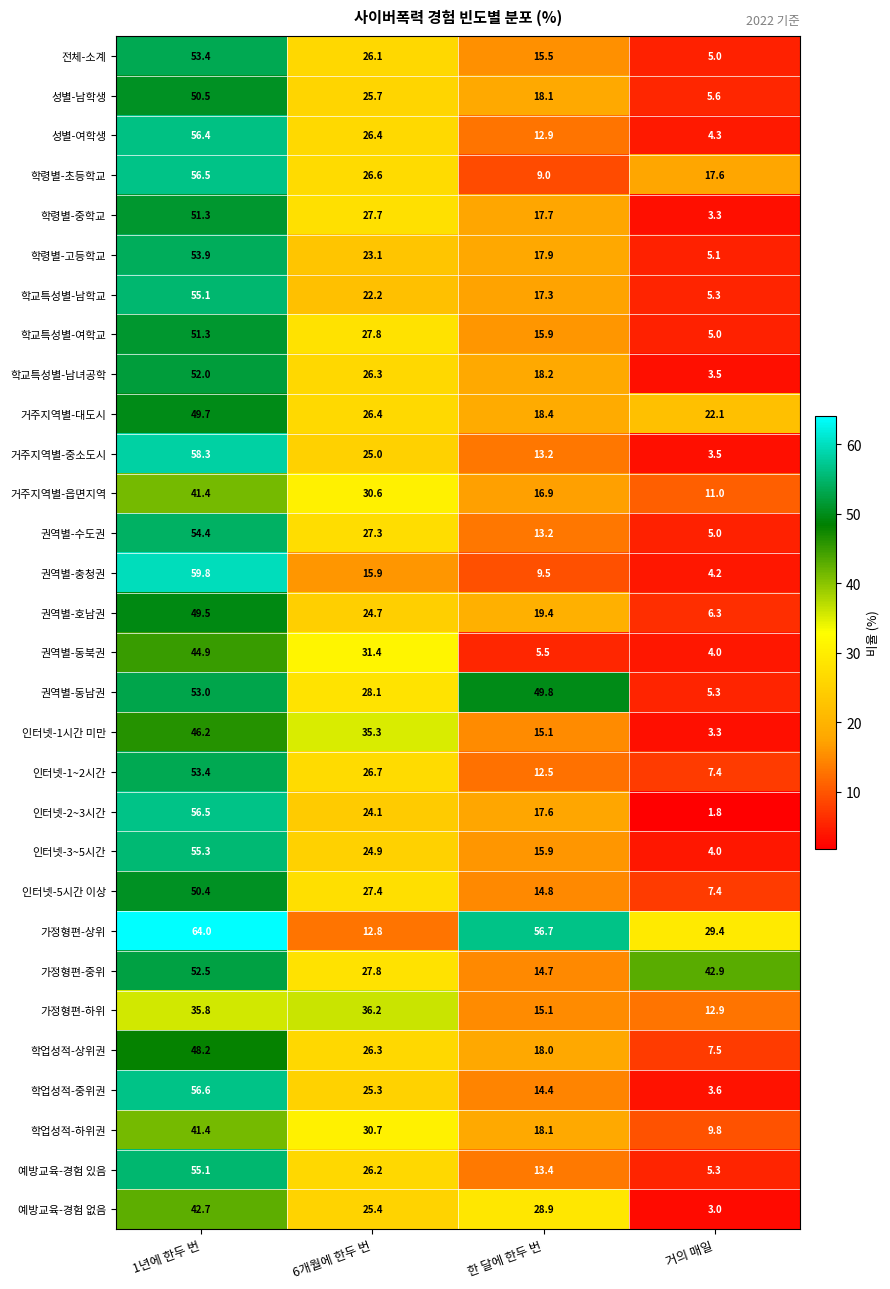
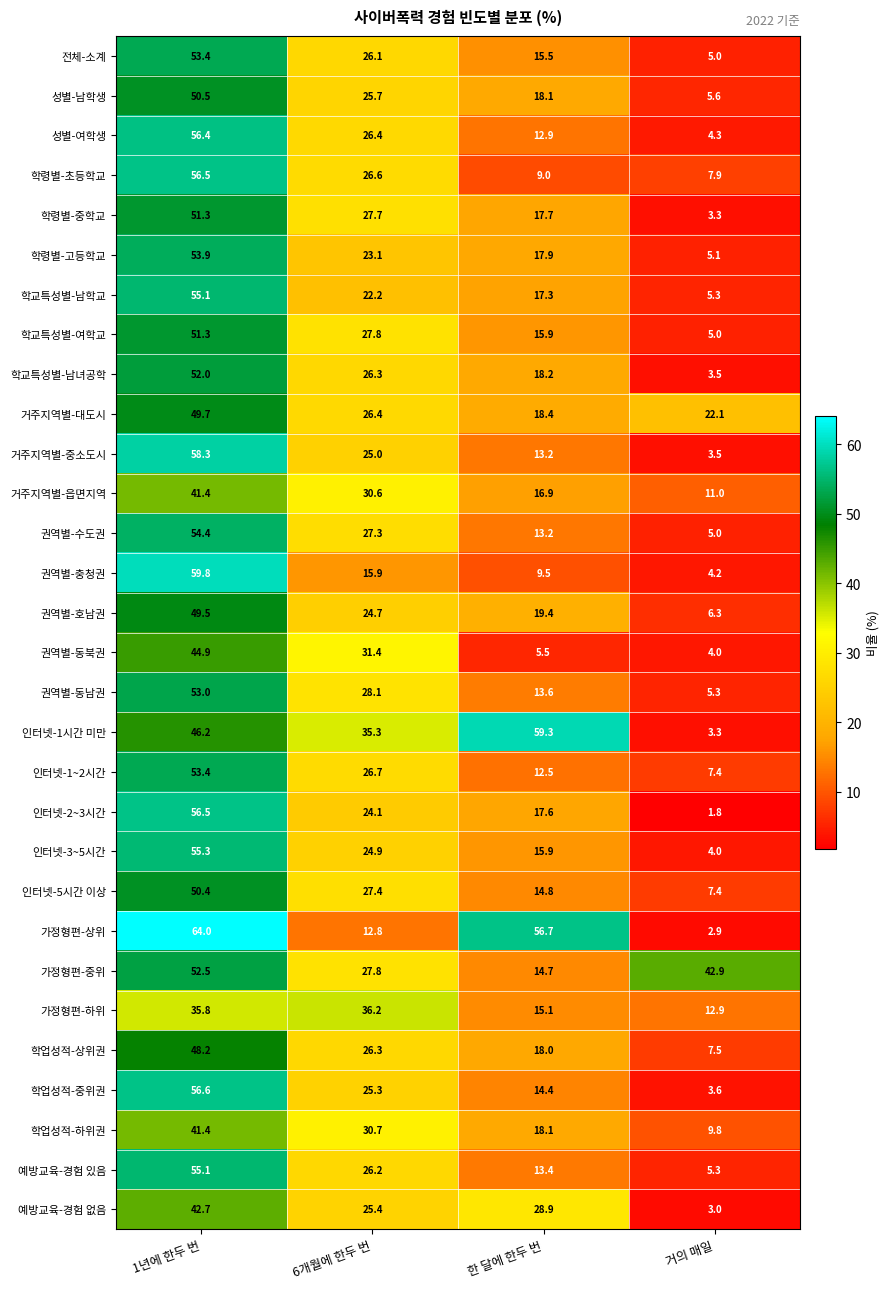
학령별-초등학교, 거의 매일: 17.6 -> 7.9
권역별-동남권, 한 달에 한두 번: 49.8 -> 13.6
인터넷-1시간 미만, 한 달에 한두 번: 15.1 -> 59.3
가정형편-상위, 거의 매일: 29.4 -> 2.9
